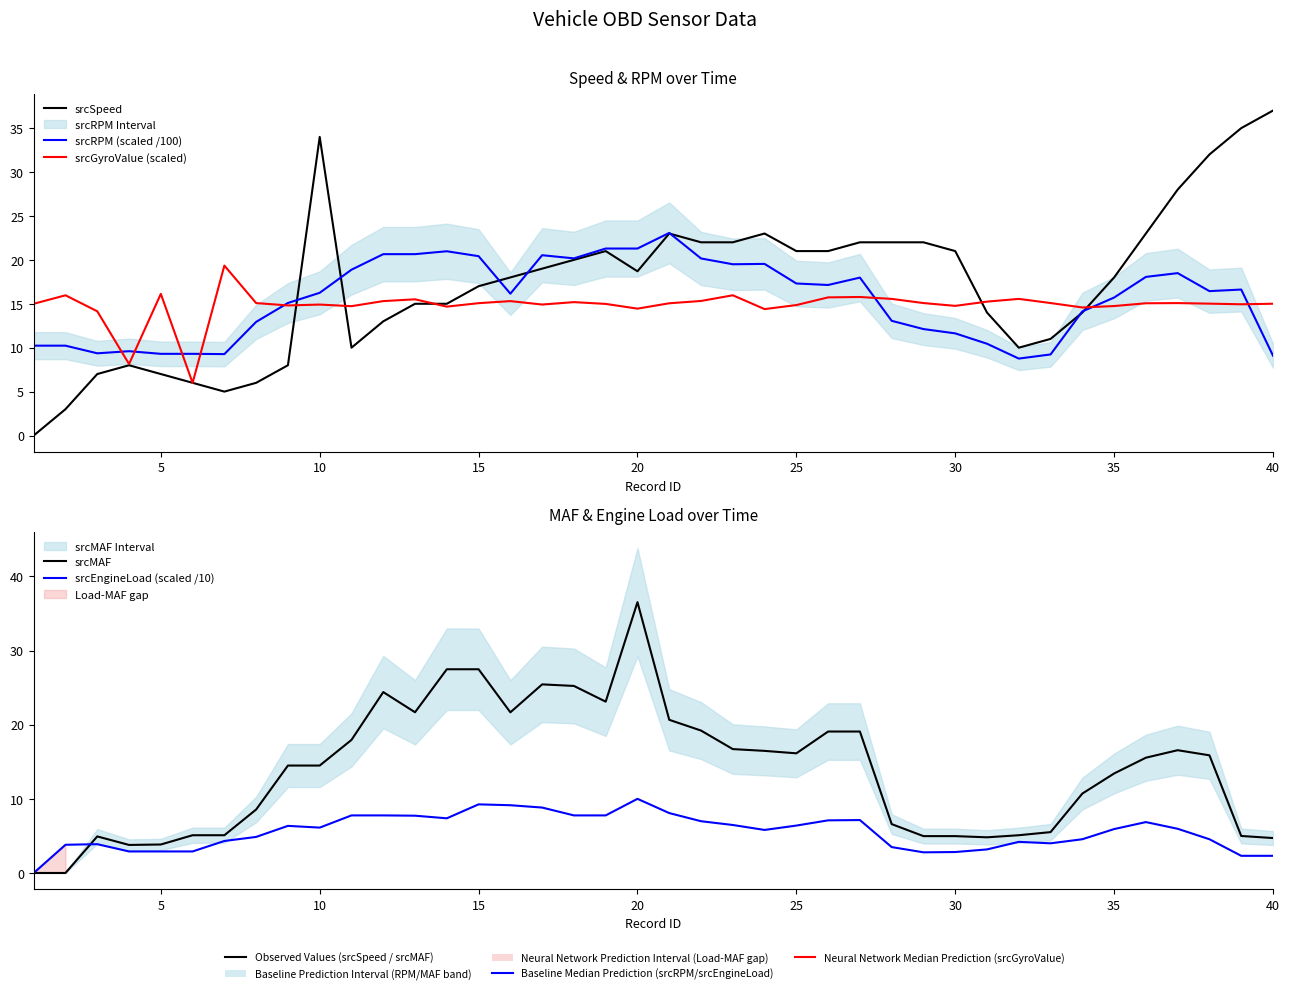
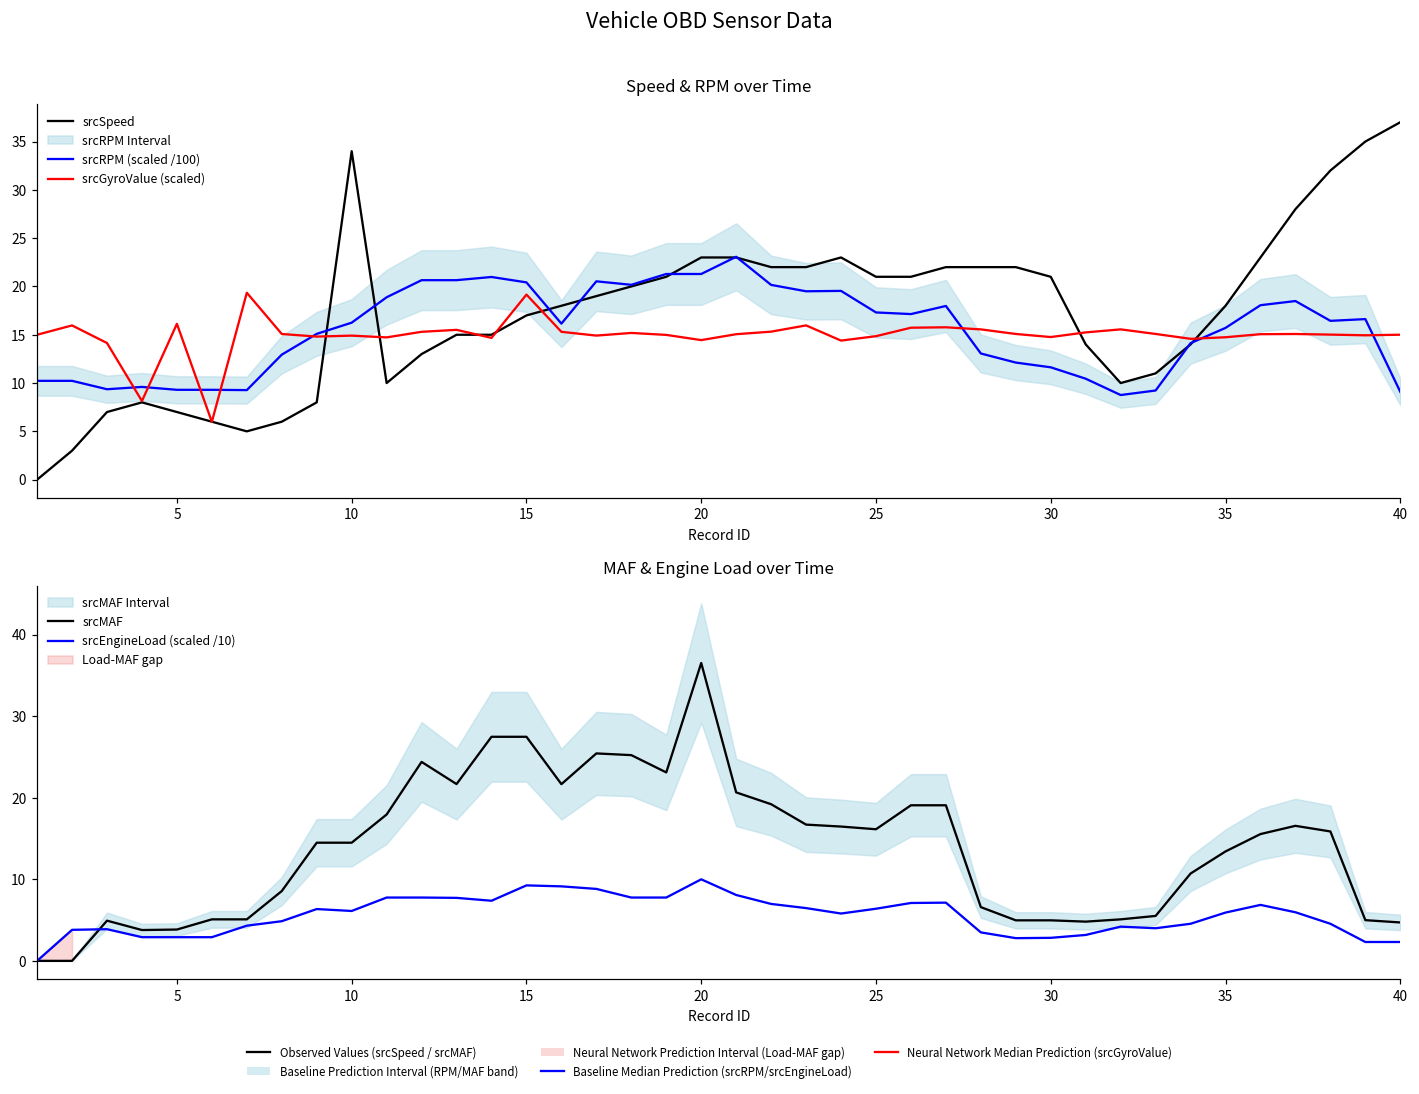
Speed & RPM over Time, srcGyroValue (scaled), 15: 15 -> 19
Speed & RPM over Time, srcSpeed, 20: 19 -> 23
